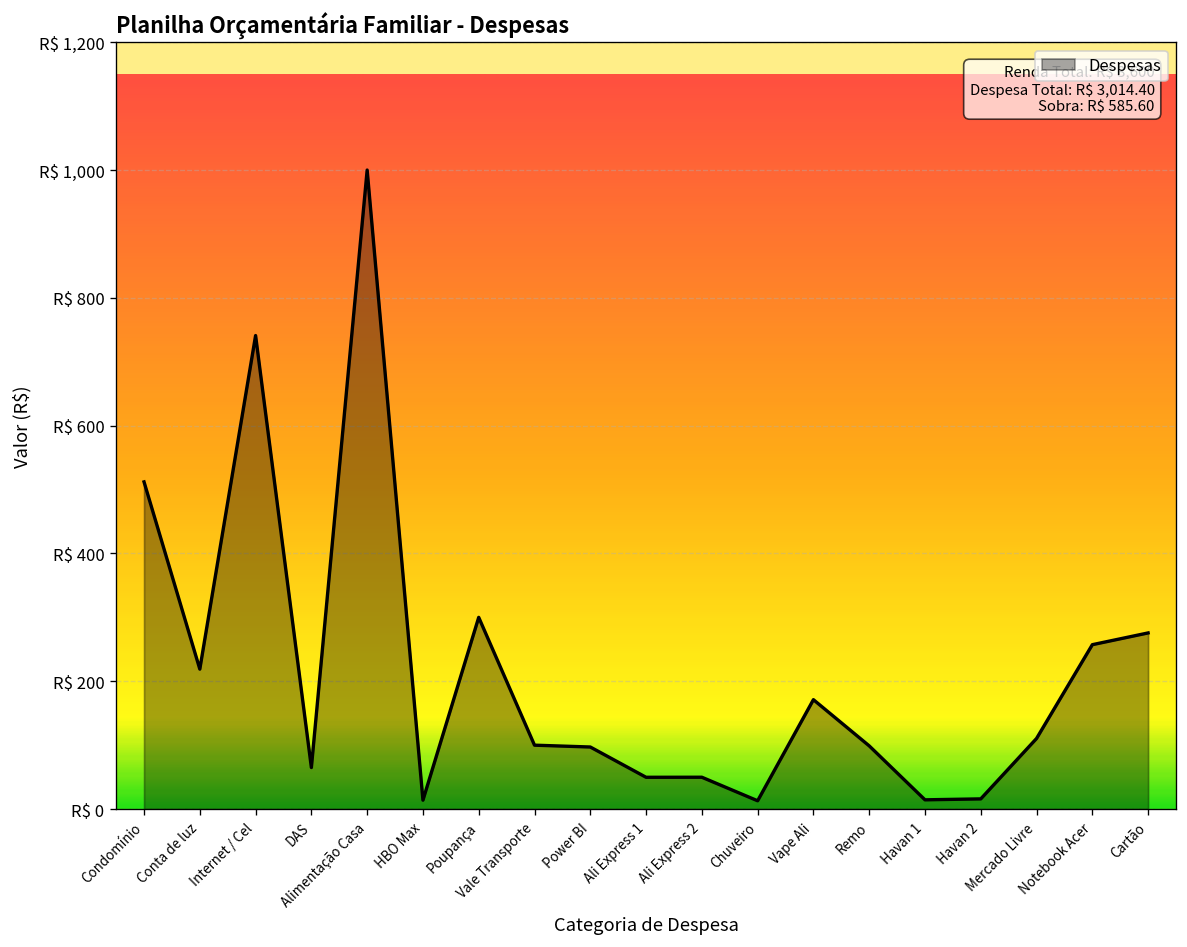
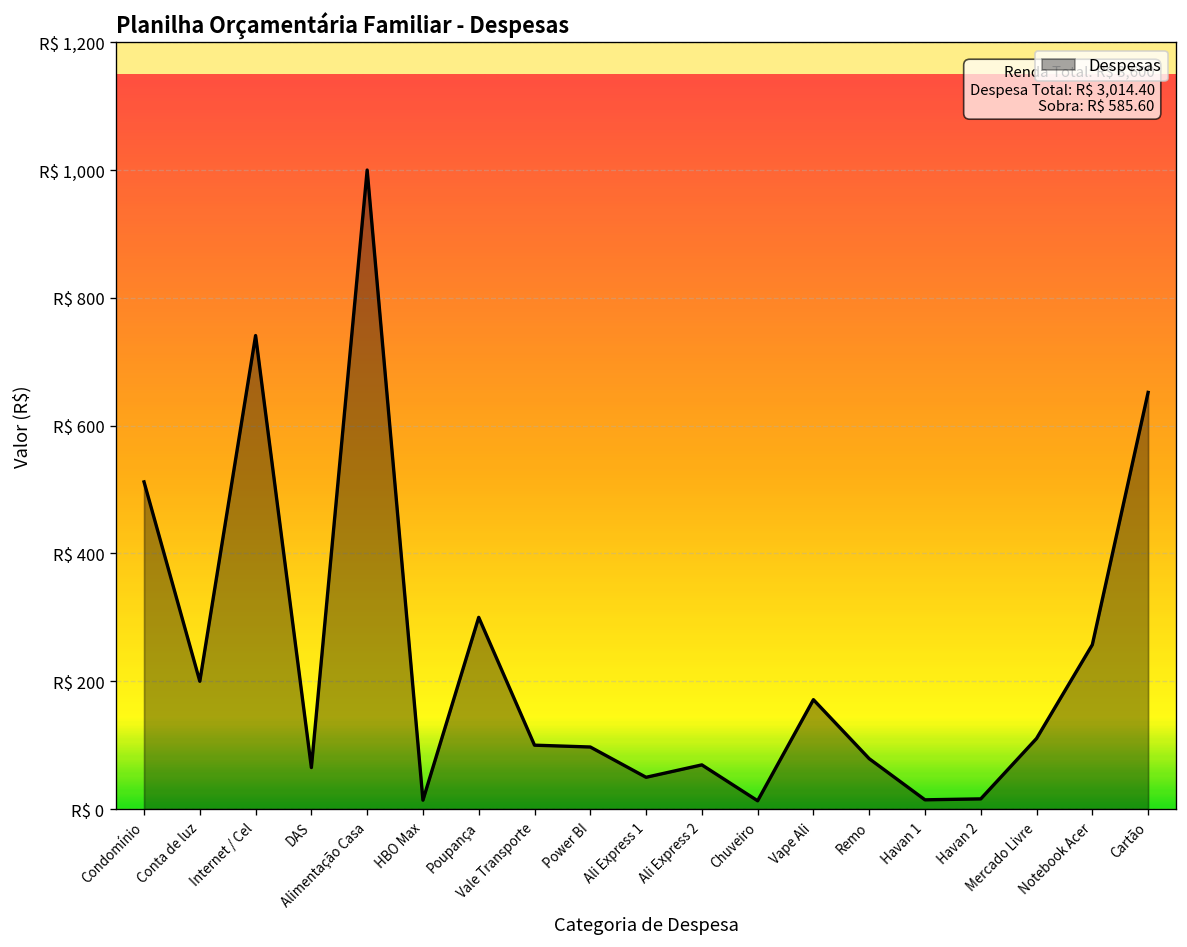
Conta de luz: R$ 220 -> R$ 200
Ali Express 2: R$ 50 -> R$ 70
Remo: R$ 100 -> R$ 80
Cartão: R$ 280 -> R$ 650
